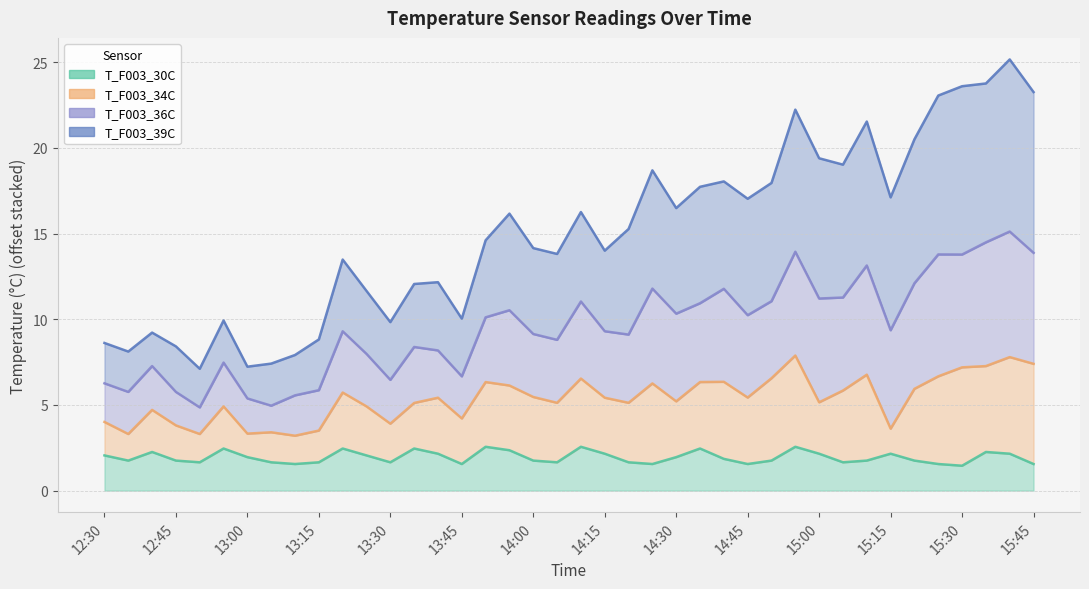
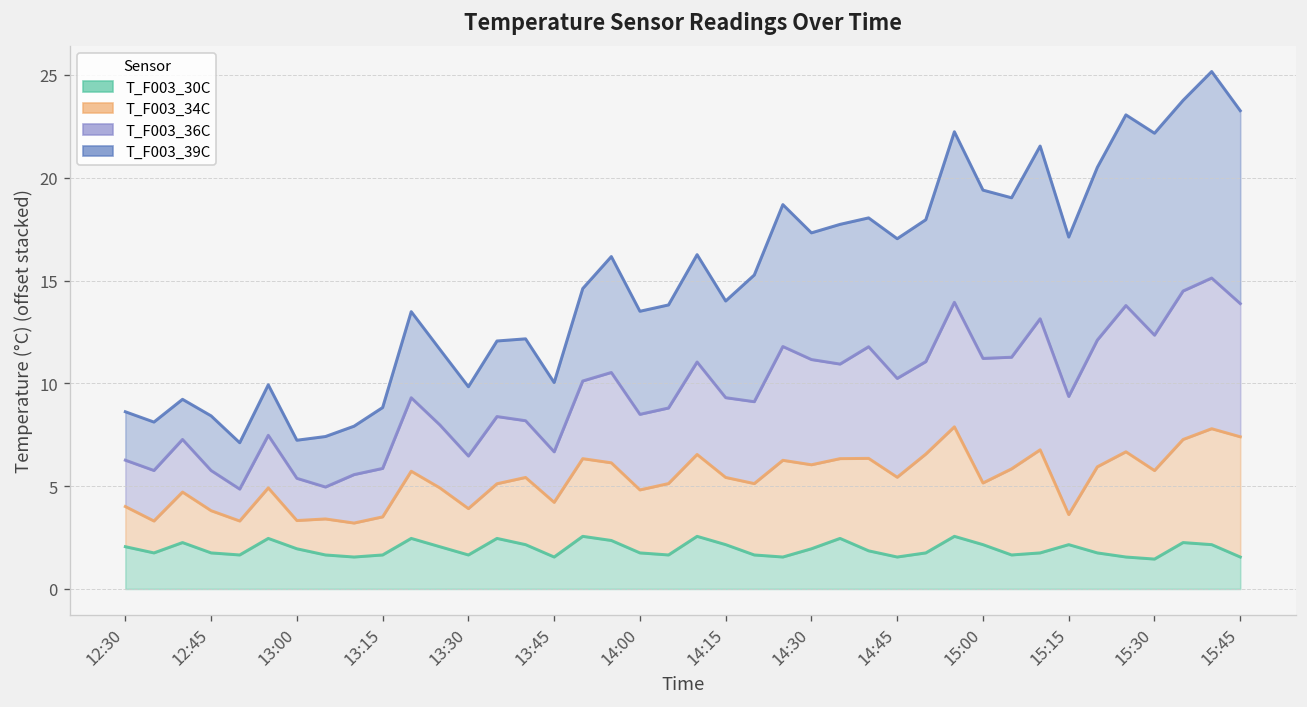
T_F003_34C, 14:00: 3.7 -> 3.1
T_F003_34C, 14:30: 3.3 -> 4.1
T_F003_34C, 15:30: 5.7 -> 4.3
